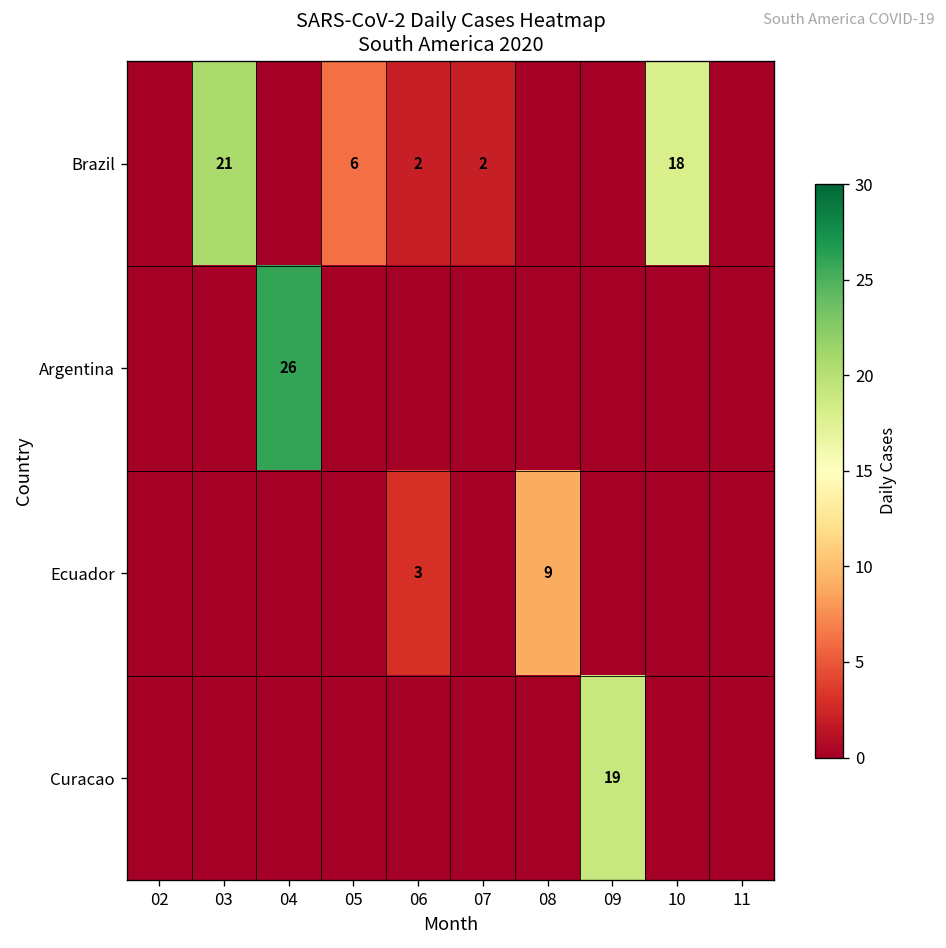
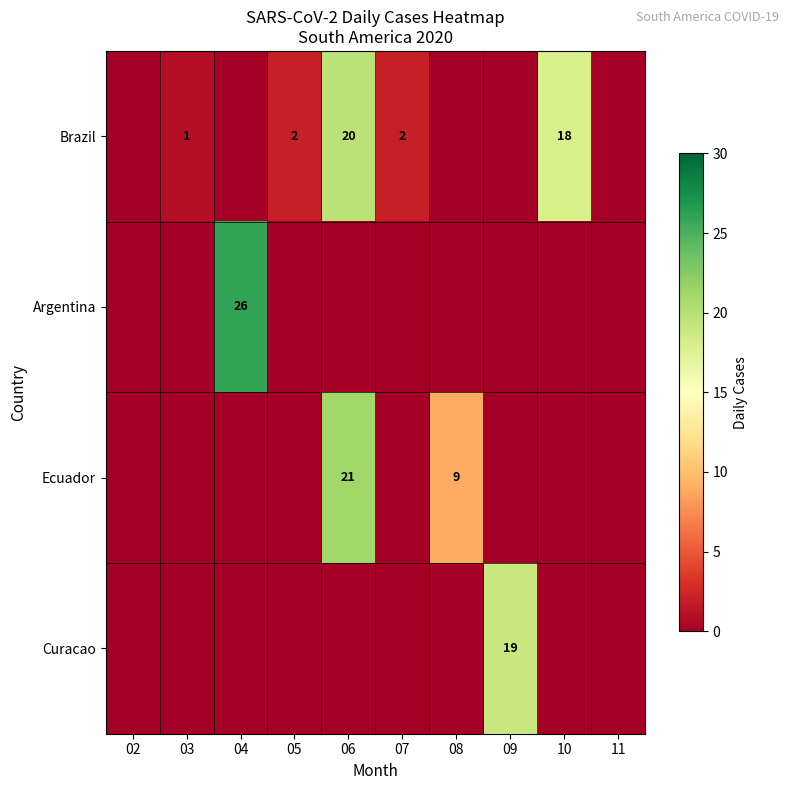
Brazil, 03: 21 -> 1
Brazil, 05: 6 -> 2
Brazil, 06: 2 -> 20
Ecuador, 06: 3 -> 21
